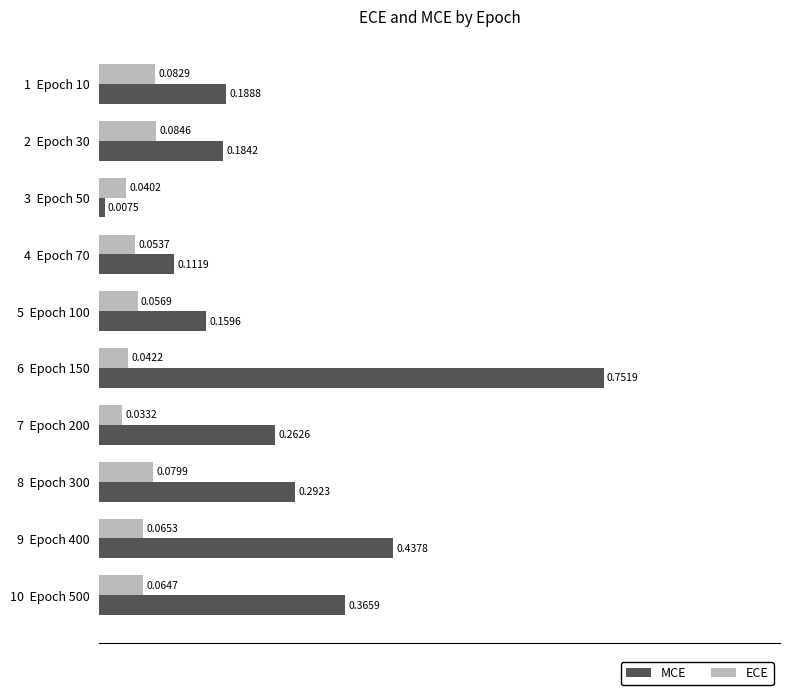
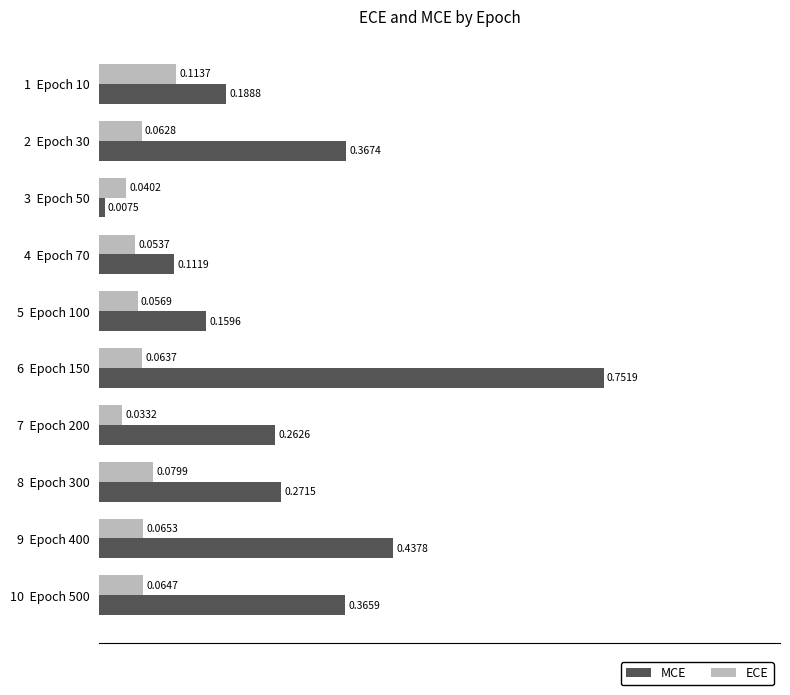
ECE, 1 Epoch 10: 0.0829 -> 0.1137
ECE, 2 Epoch 30: 0.0846 -> 0.0628
MCE, 2 Epoch 30: 0.1842 -> 0.3674
ECE, 6 Epoch 150: 0.0422 -> 0.0637
MCE, 8 Epoch 300: 0.2923 -> 0.2715
